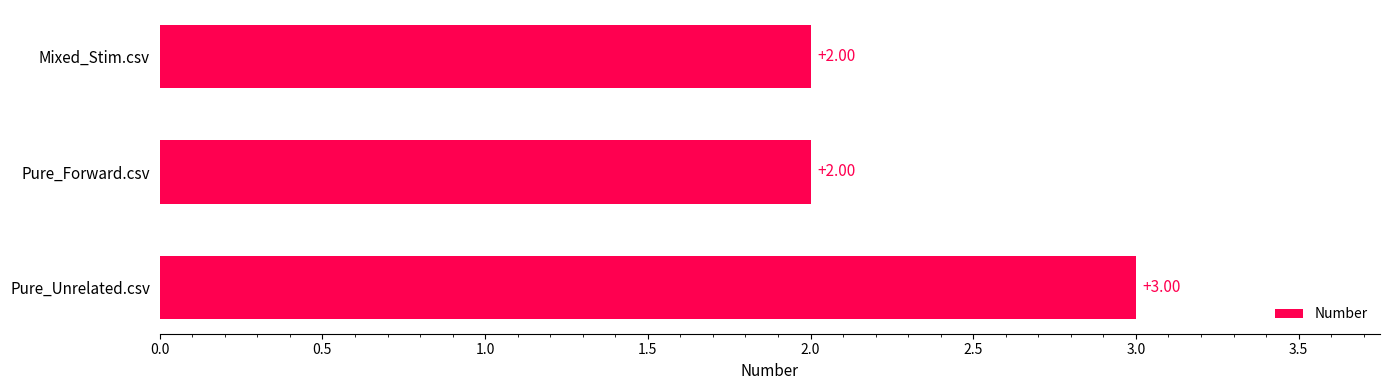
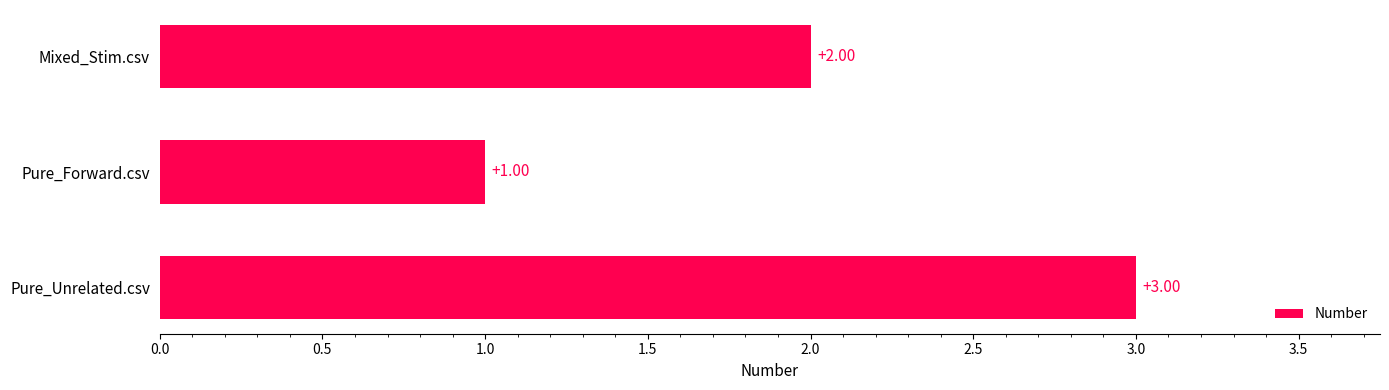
Pure_Forward.csv: +2.00 -> +1.00
